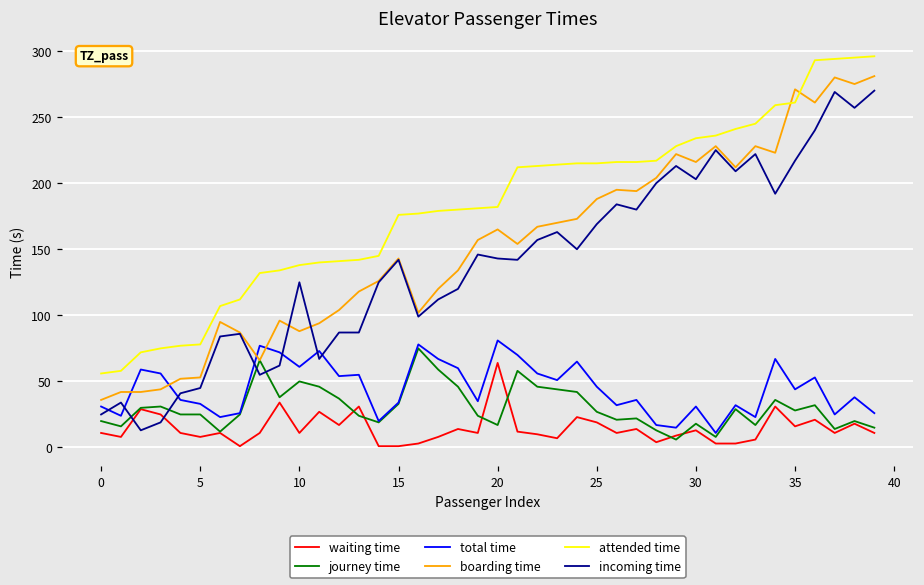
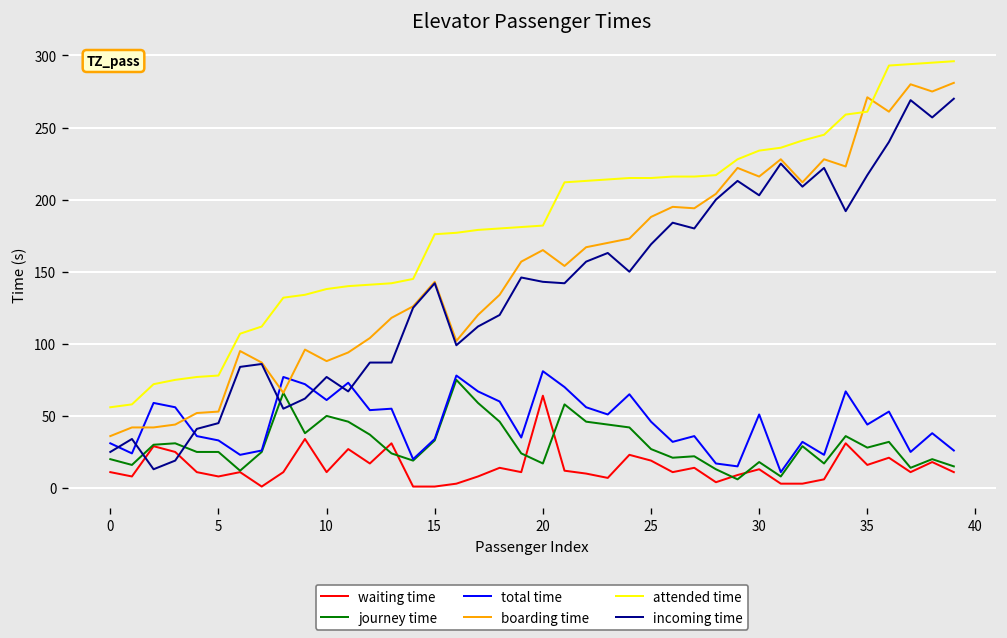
incoming time, 10: 125 -> 77
total time, 30: 31 -> 51
